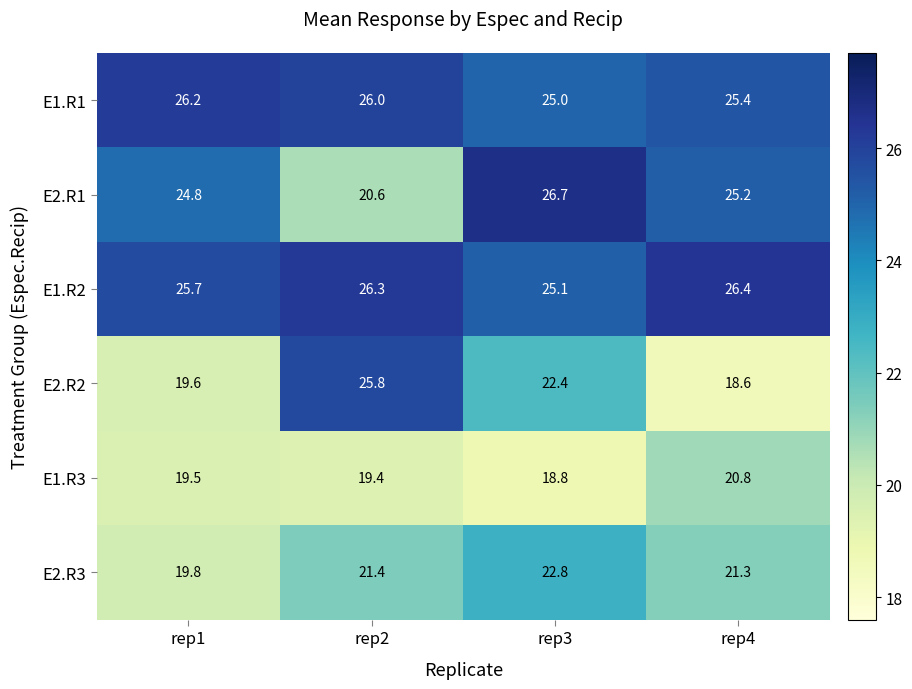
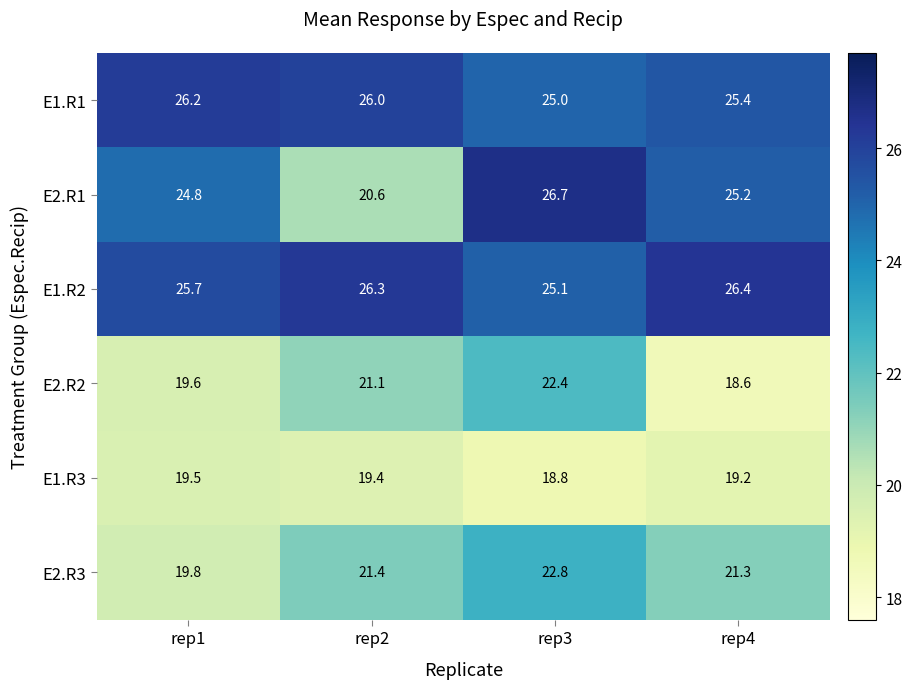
E2.R2, rep2: 25.8 -> 21.1
E1.R3, rep4: 20.8 -> 19.2
